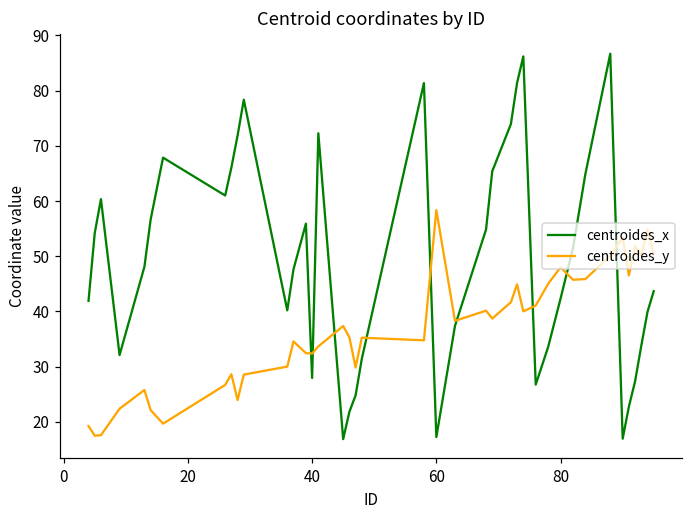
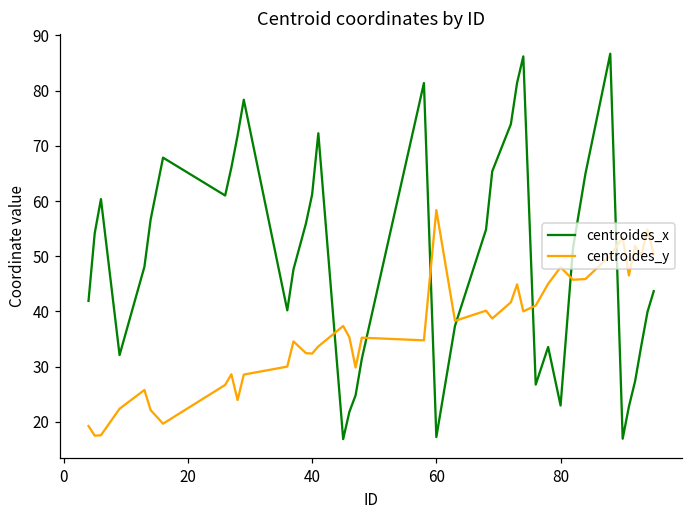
centroides_x, 40: 28 -> 61
centroides_x, 80: 42 -> 23
